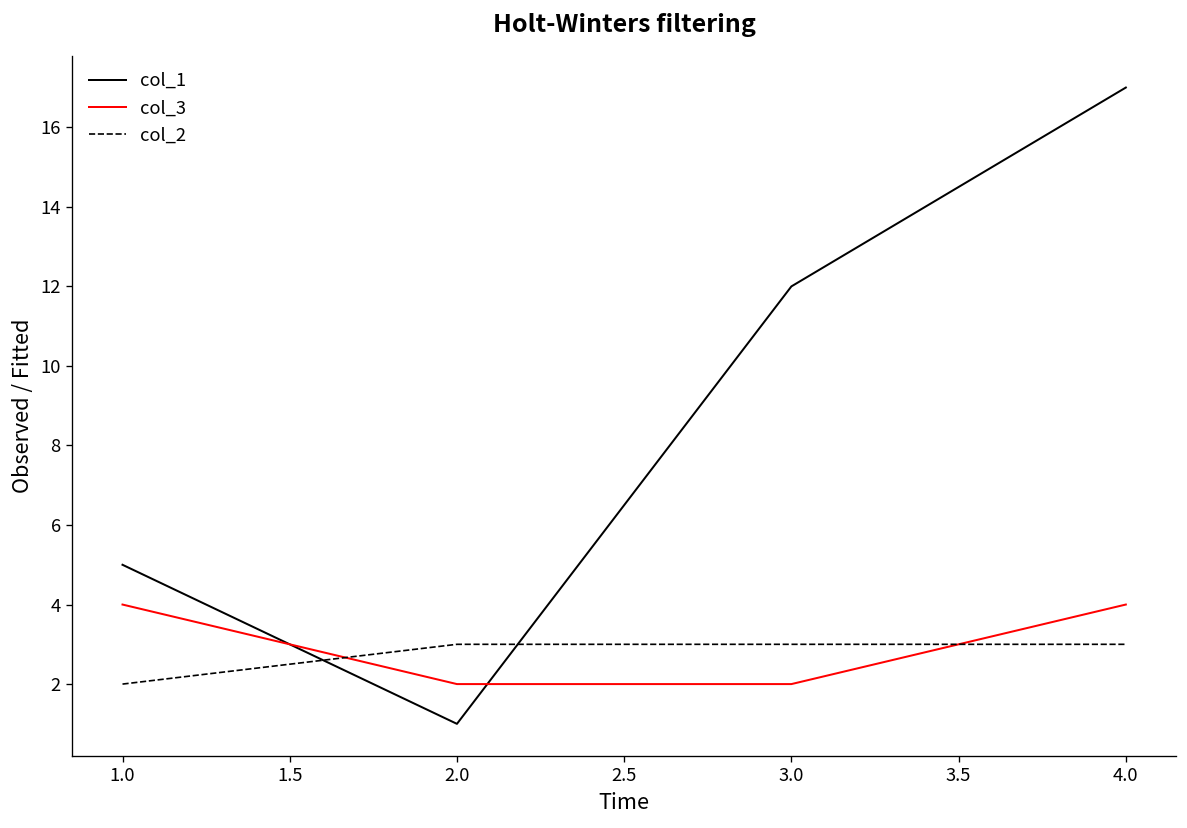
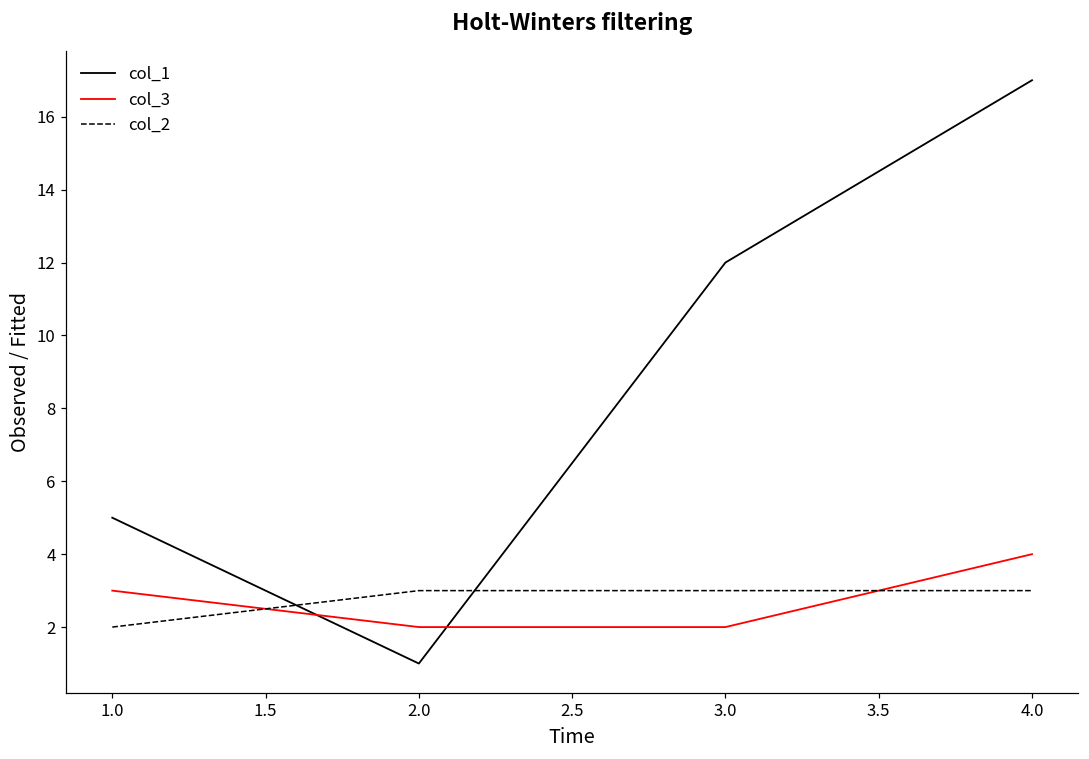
col_3, 1.0: 4 -> 3
